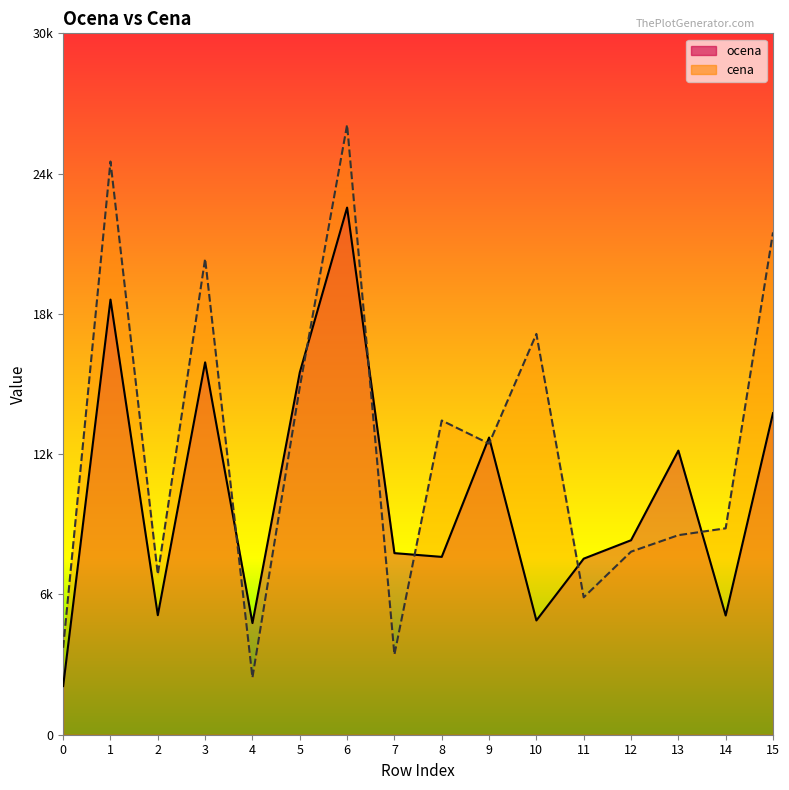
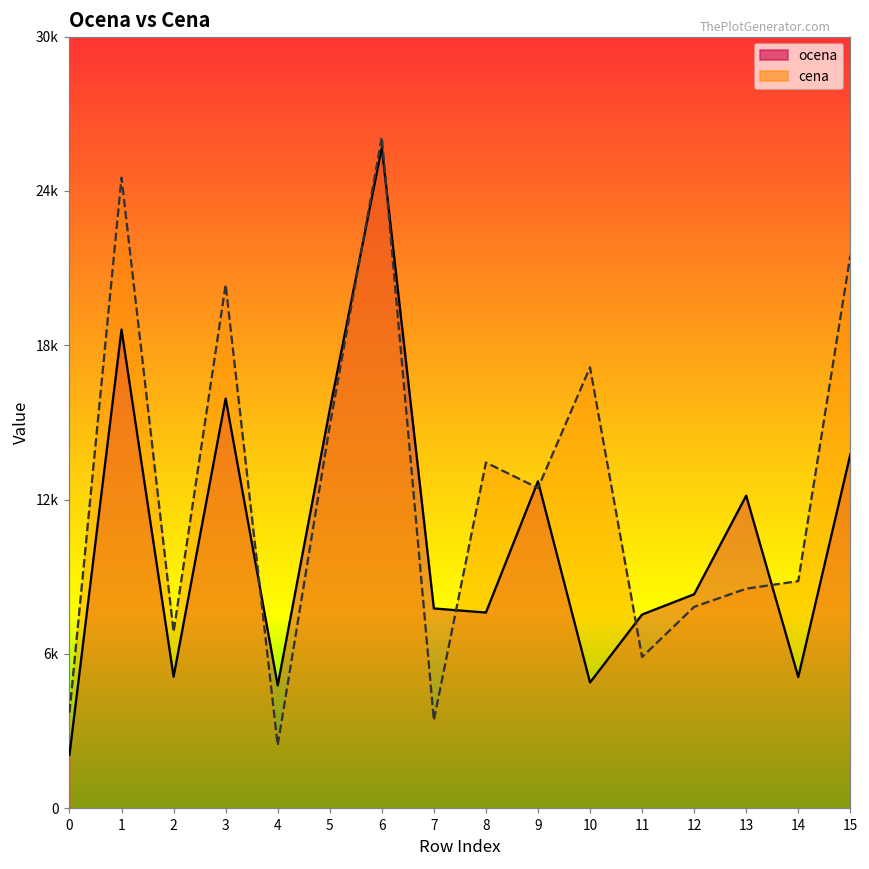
ocena, 6: 23000 -> 26200
